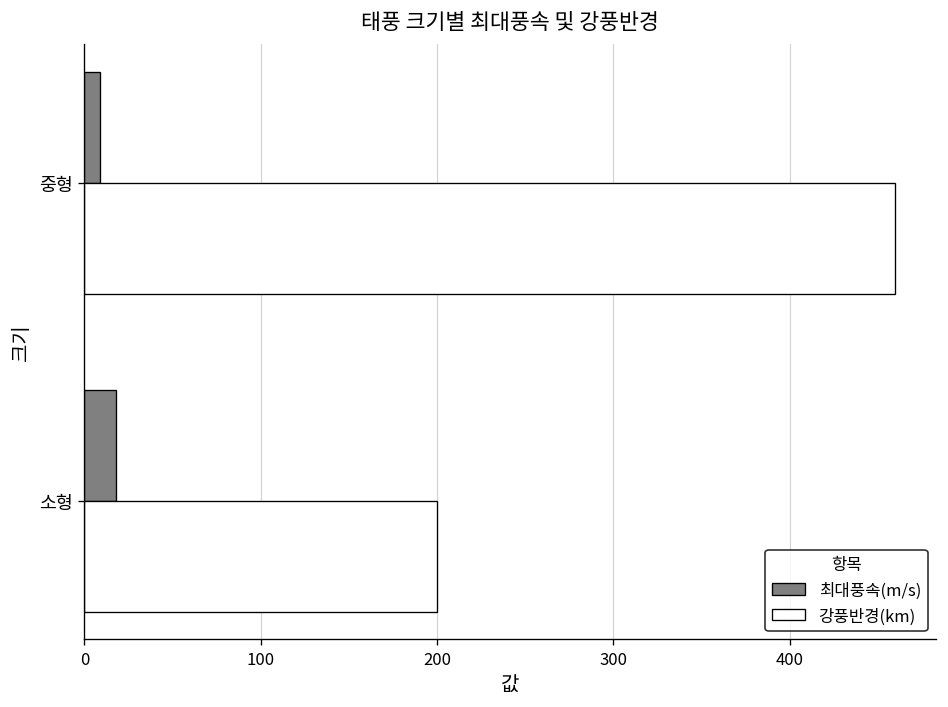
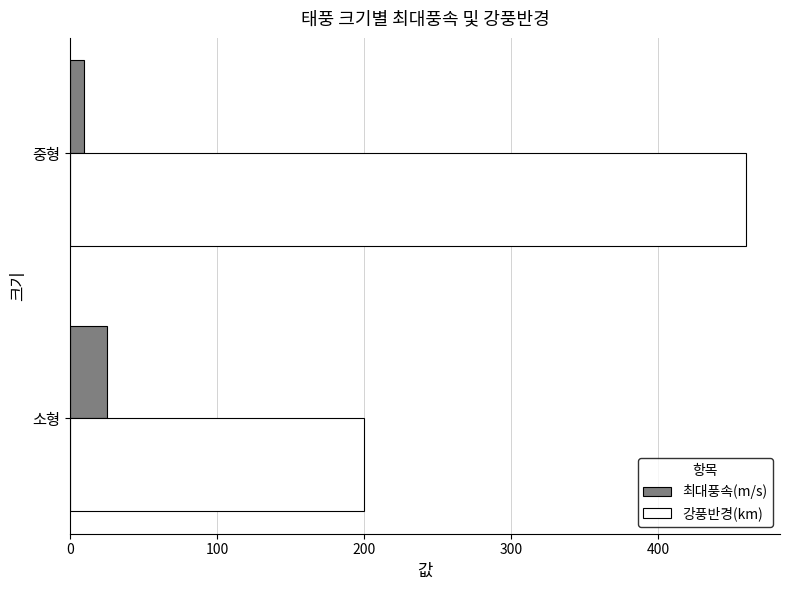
최대풍속(m/s), 소형: 18 -> 25
